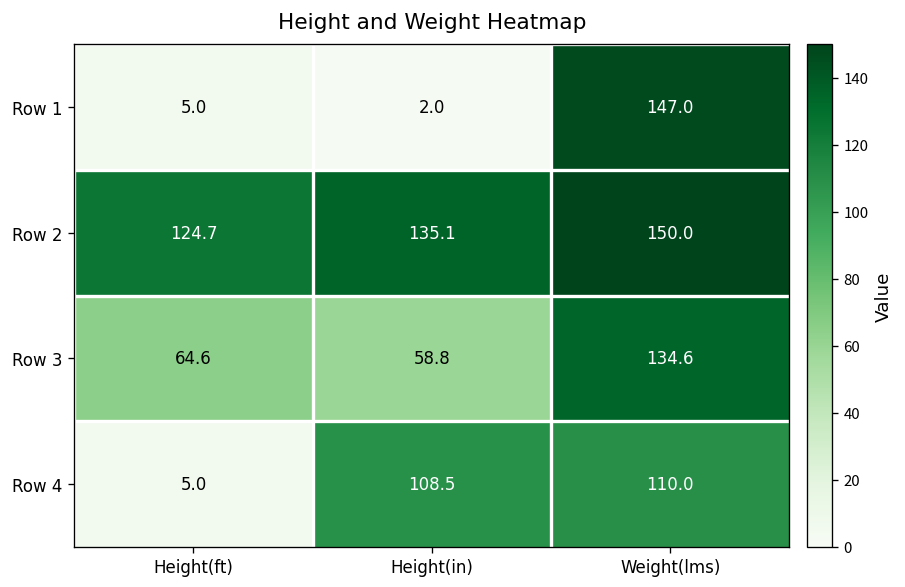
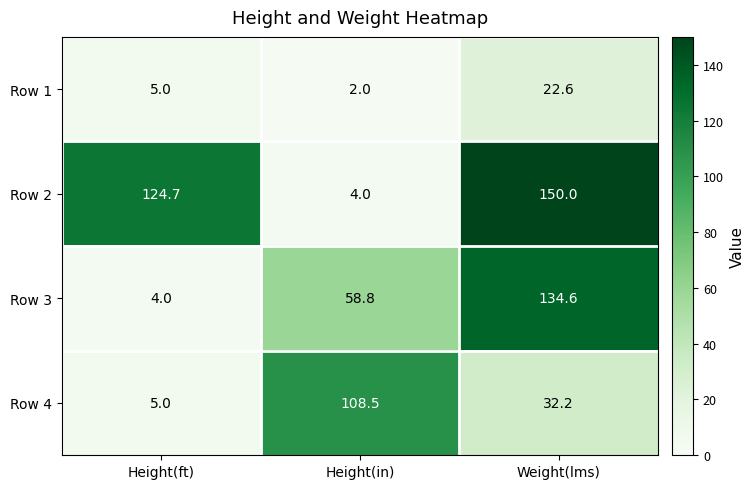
Row 1, Weight(lms): 147.0 -> 22.6
Row 2, Height(in): 135.1 -> 4.0
Row 3, Height(ft): 64.6 -> 4.0
Row 4, Weight(lms): 110.0 -> 32.2
